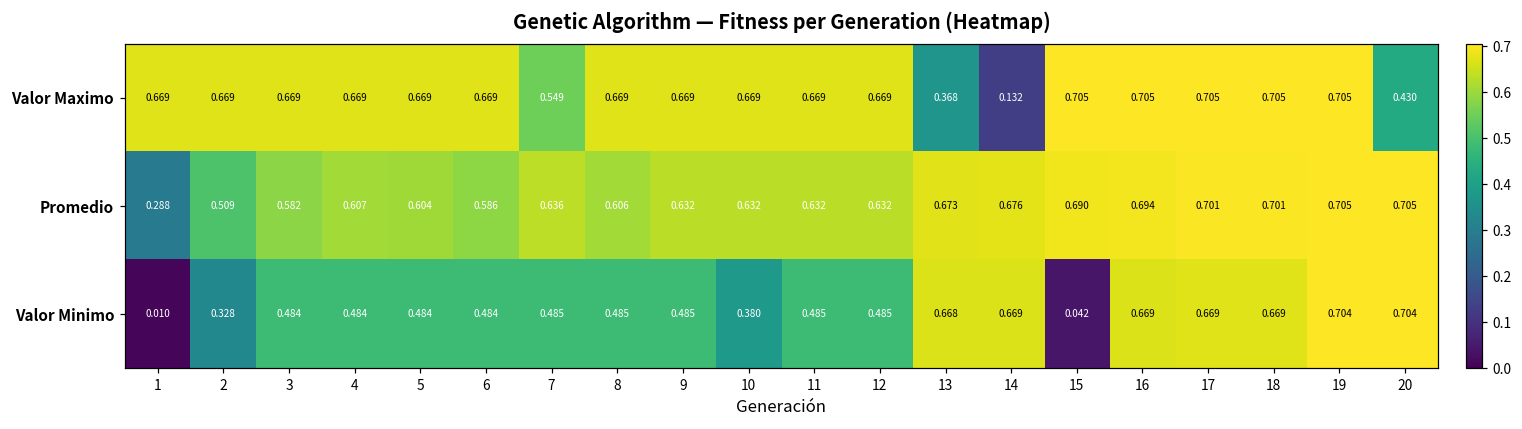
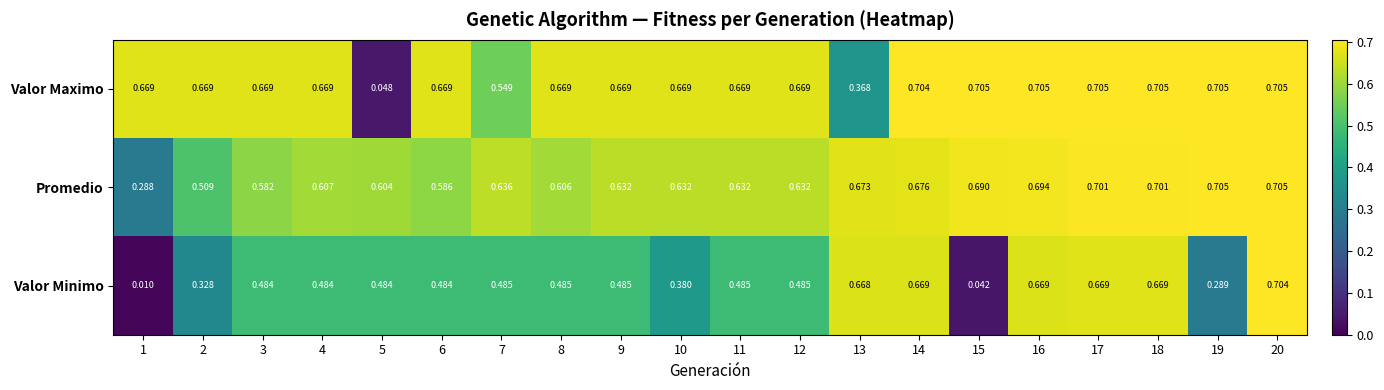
Valor Maximo, 5: 0.669 -> 0.048
Valor Maximo, 14: 0.132 -> 0.704
Valor Maximo, 20: 0.430 -> 0.705
Valor Minimo, 19: 0.704 -> 0.289
